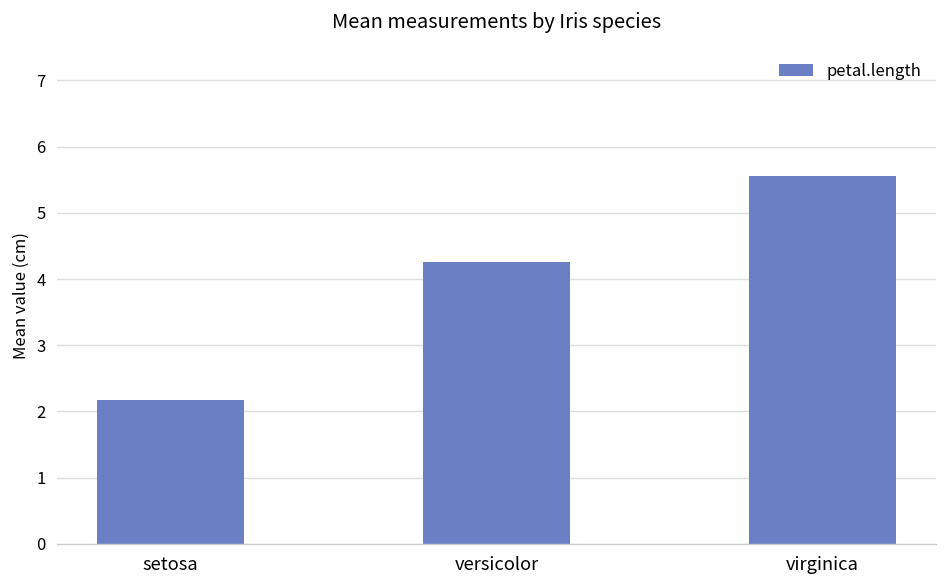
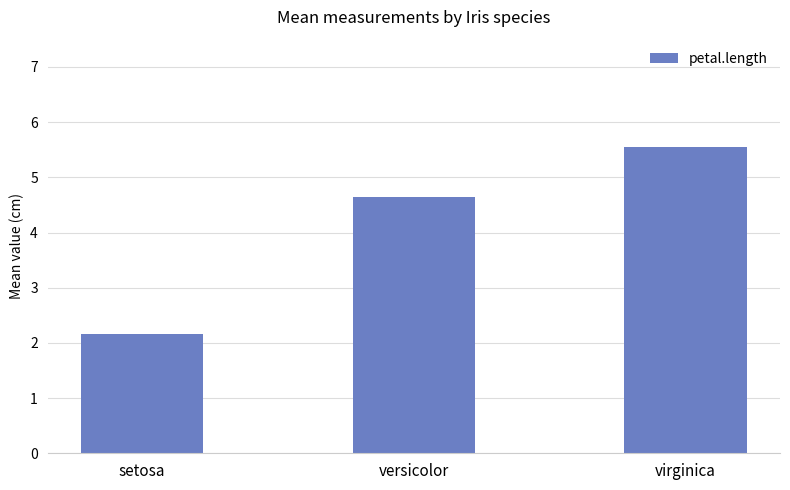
versicolor: 4.3 -> 4.7
